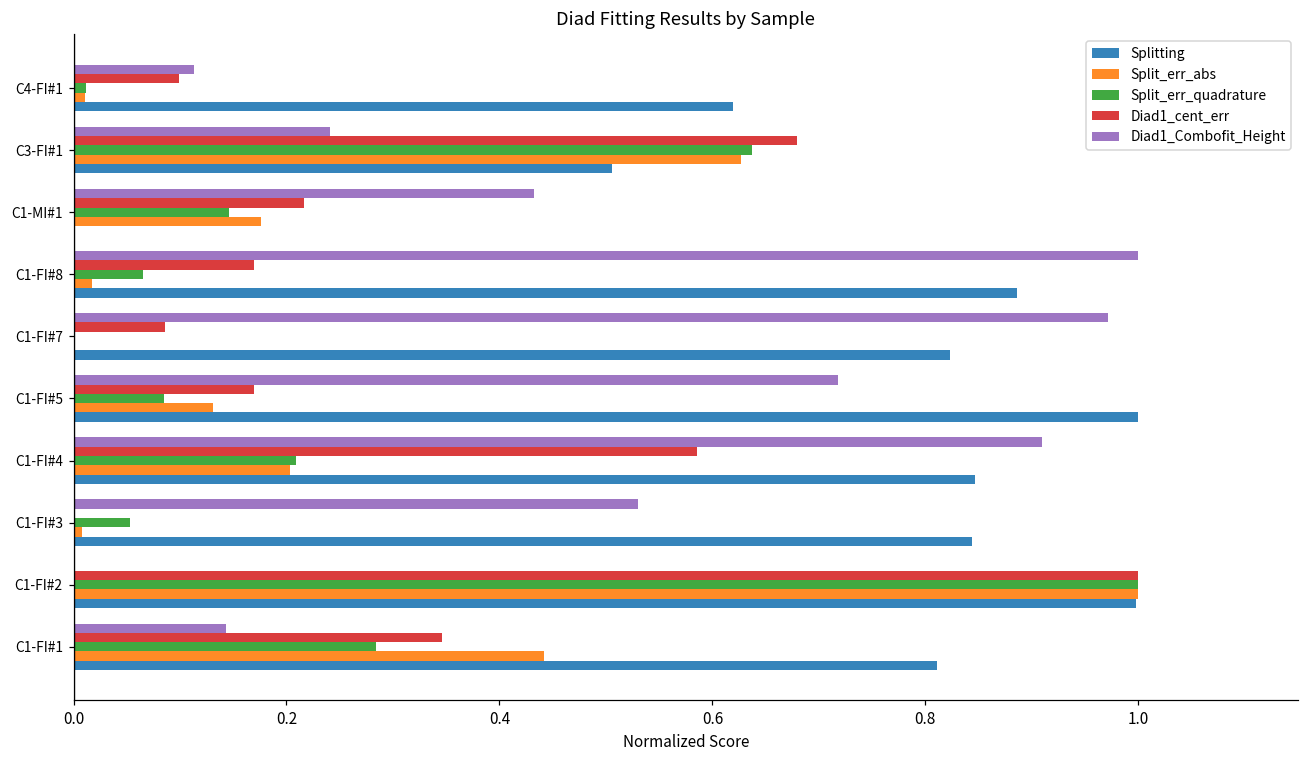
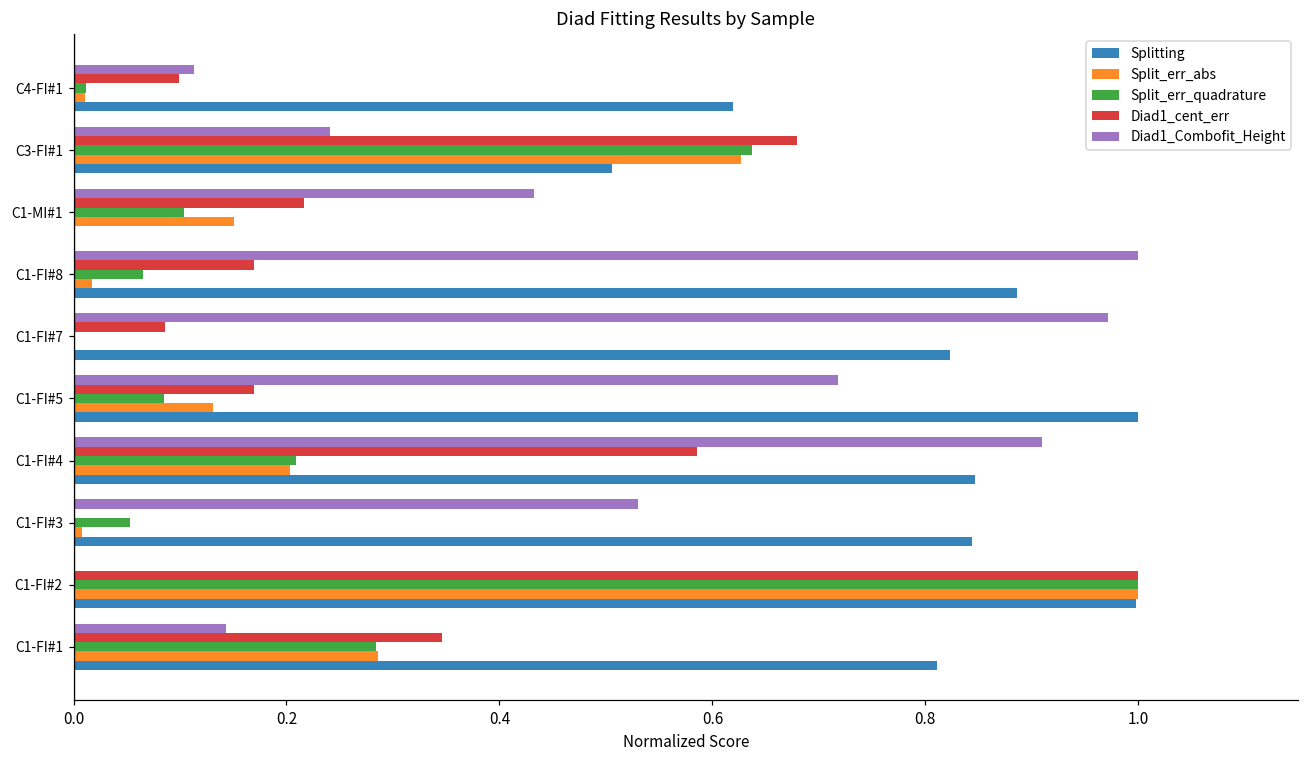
Split_err_quadrature, C1-MI#1: 0.15 -> 0.10
Split_err_abs, C1-MI#1: 0.18 -> 0.15
Split_err_abs, C1-FI#1: 0.44 -> 0.29
